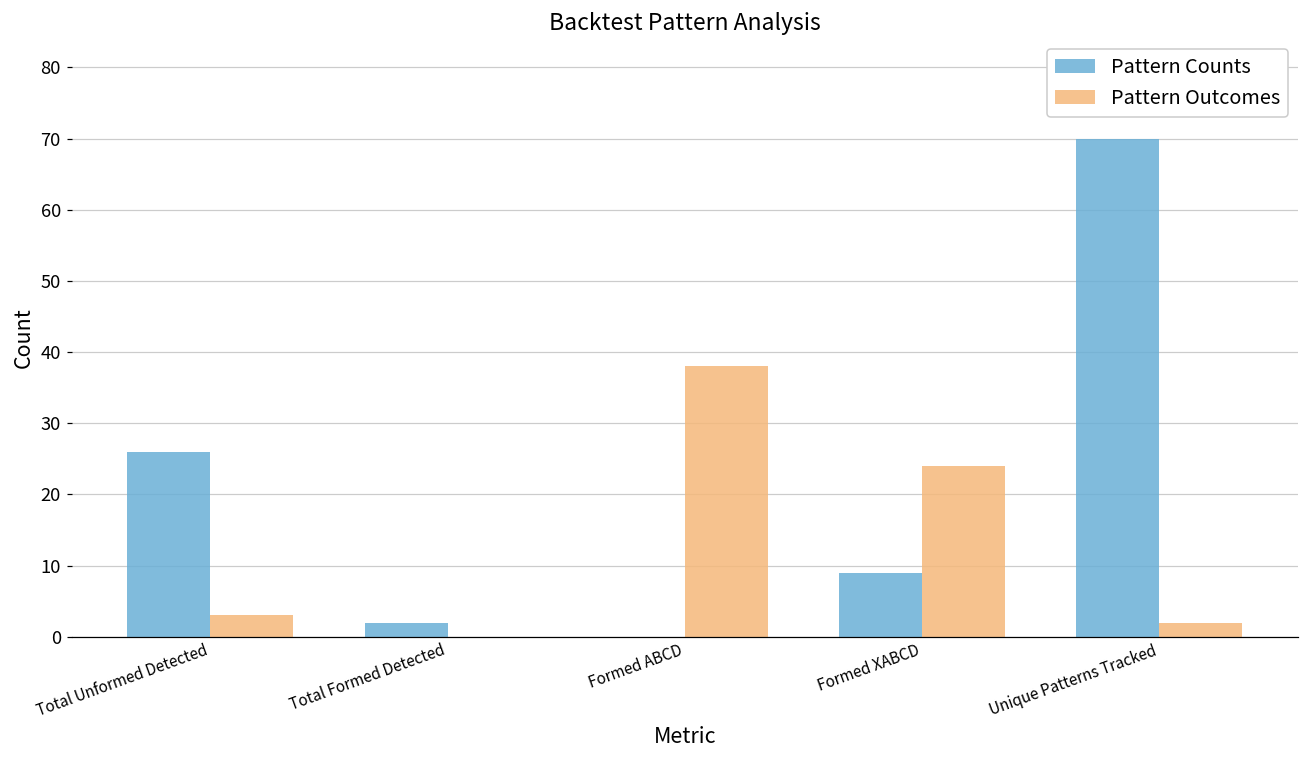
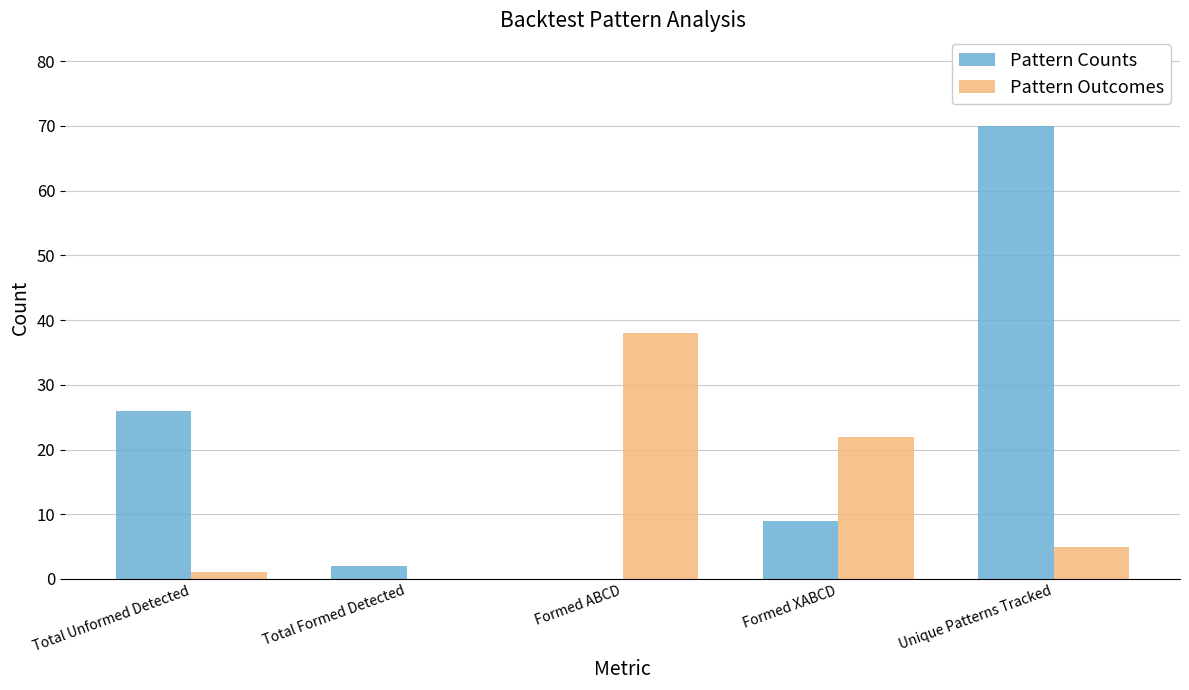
Pattern Outcomes, Total Unformed Detected: 3 -> 1
Pattern Outcomes, Formed XABCD: 24 -> 22
Pattern Outcomes, Unique Patterns Tracked: 2 -> 5
